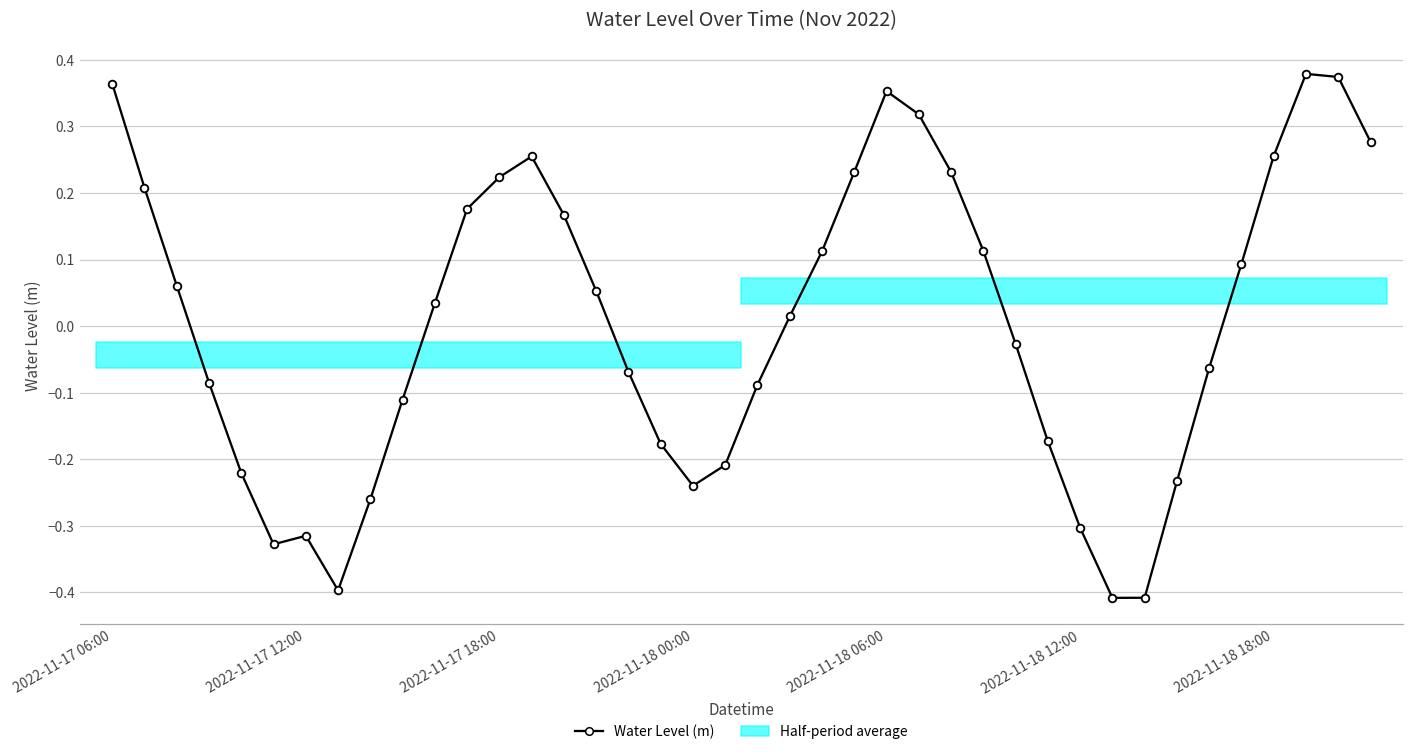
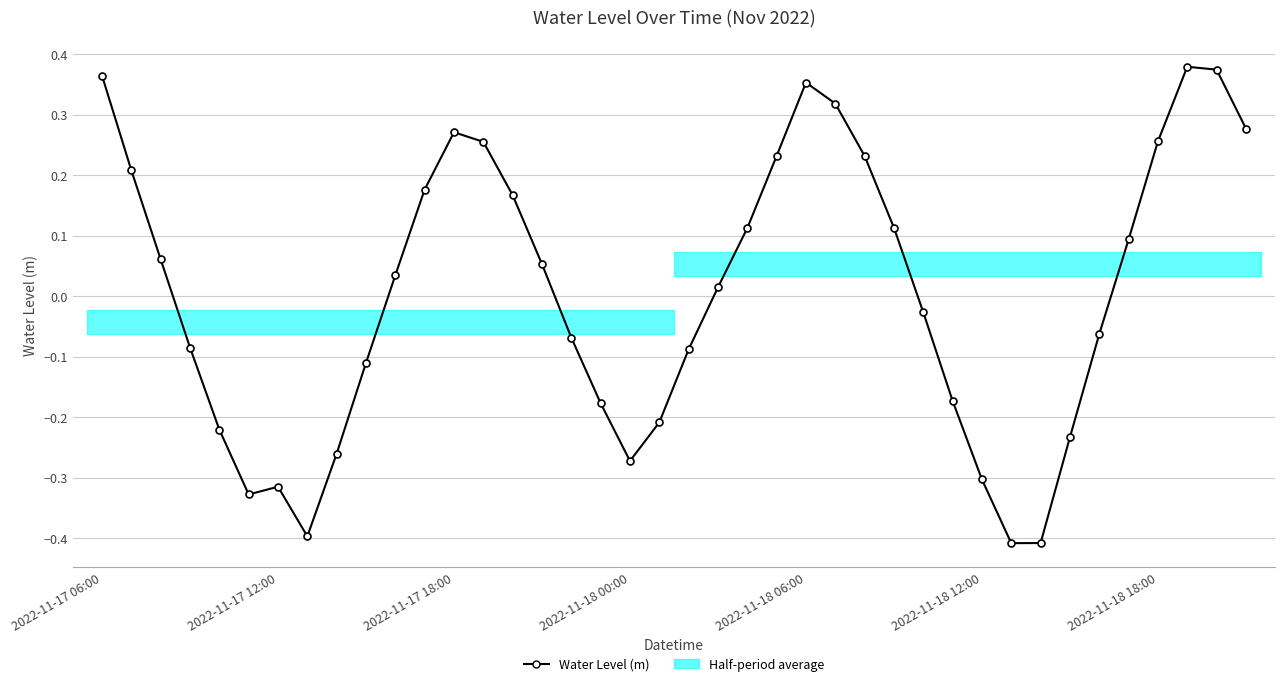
Water Level (m), 2022-11-17 18:00: 0.22 -> 0.27
Water Level (m), 2022-11-18 00:00: -0.24 -> -0.27
